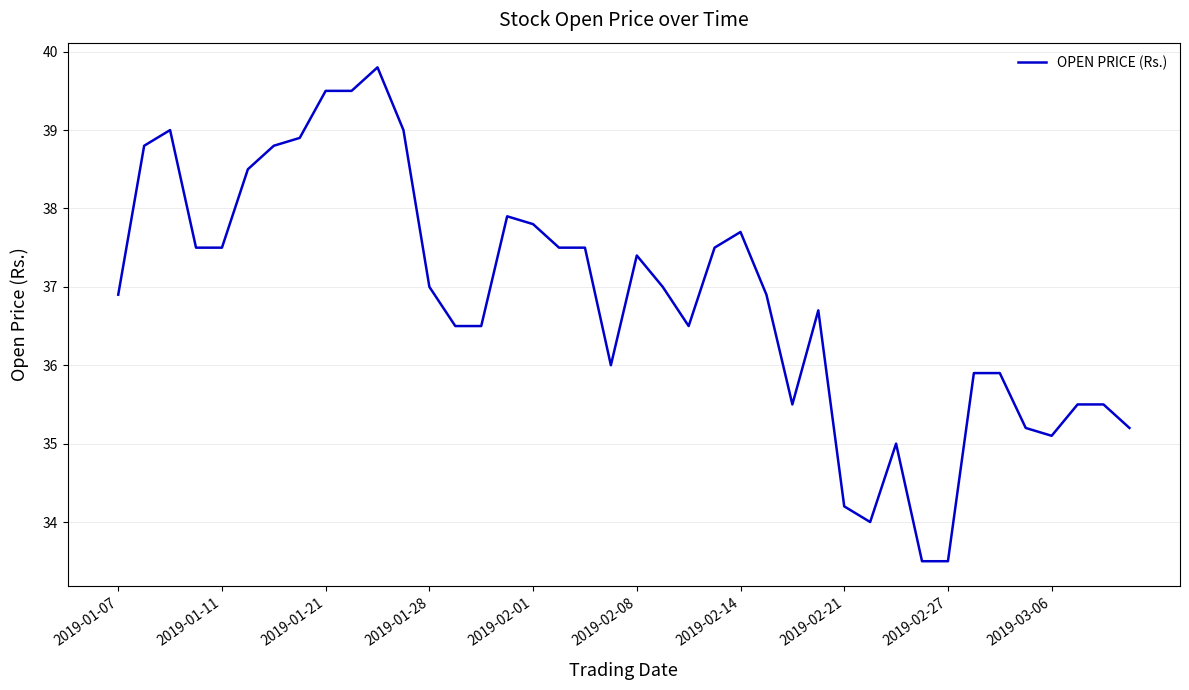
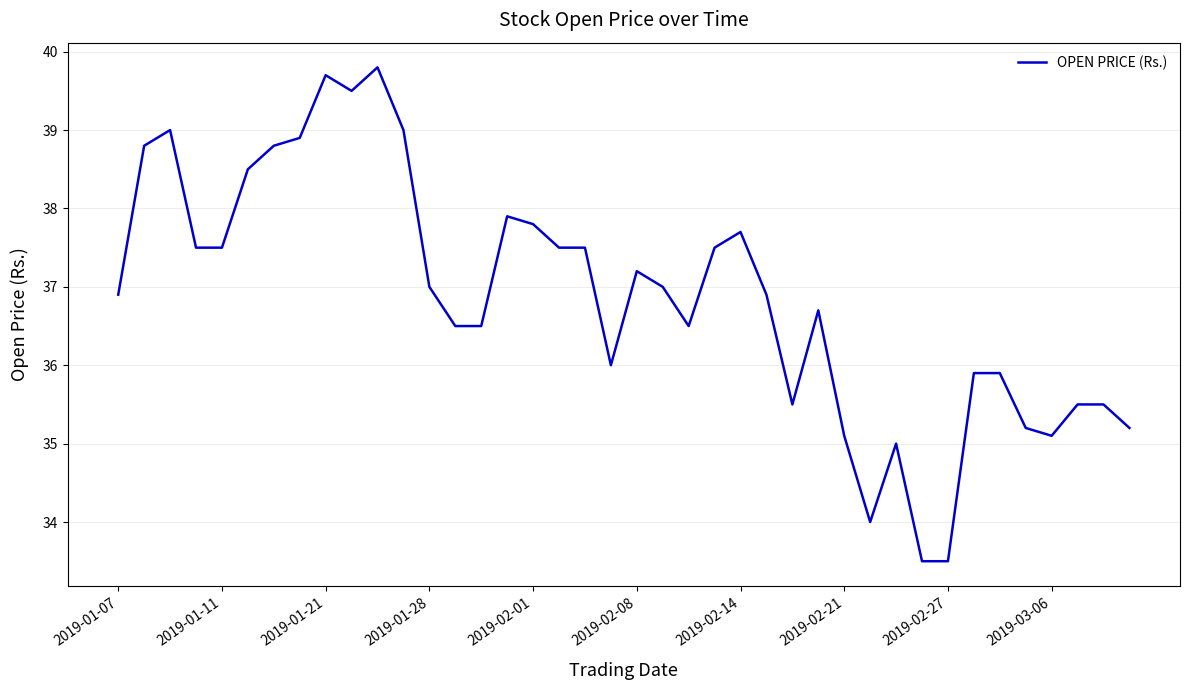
2019-01-21: 39.5 -> 39.7
2019-02-08: 37.4 -> 37.2
2019-02-21: 34.2 -> 35.1
